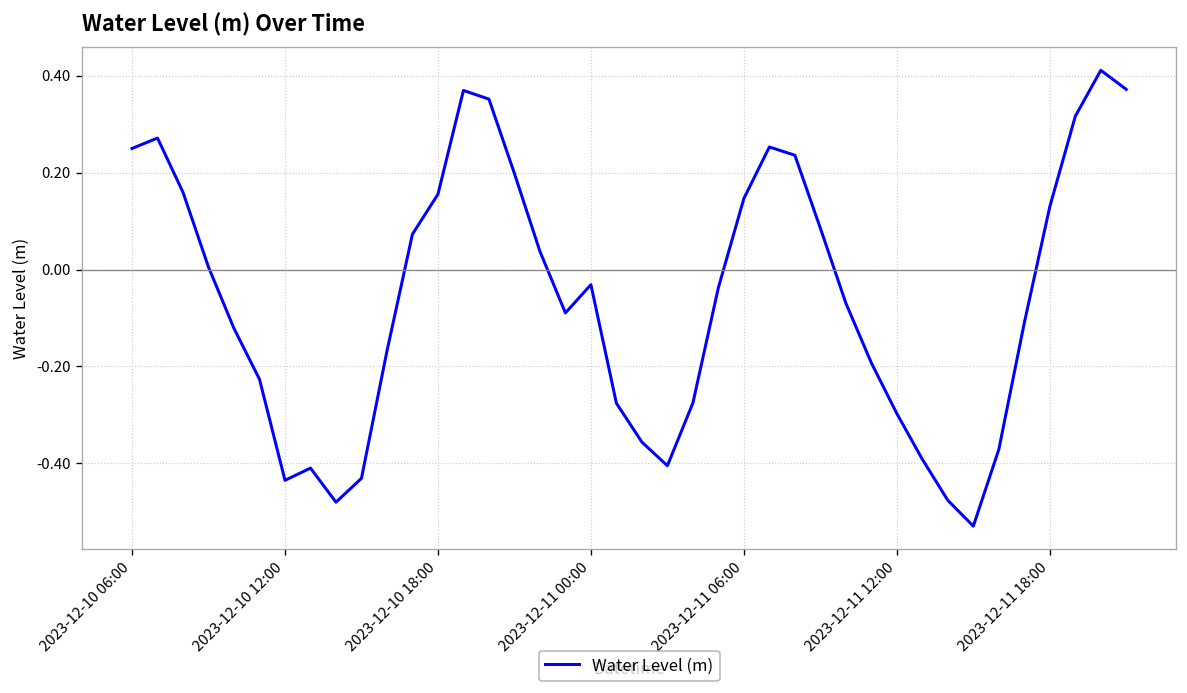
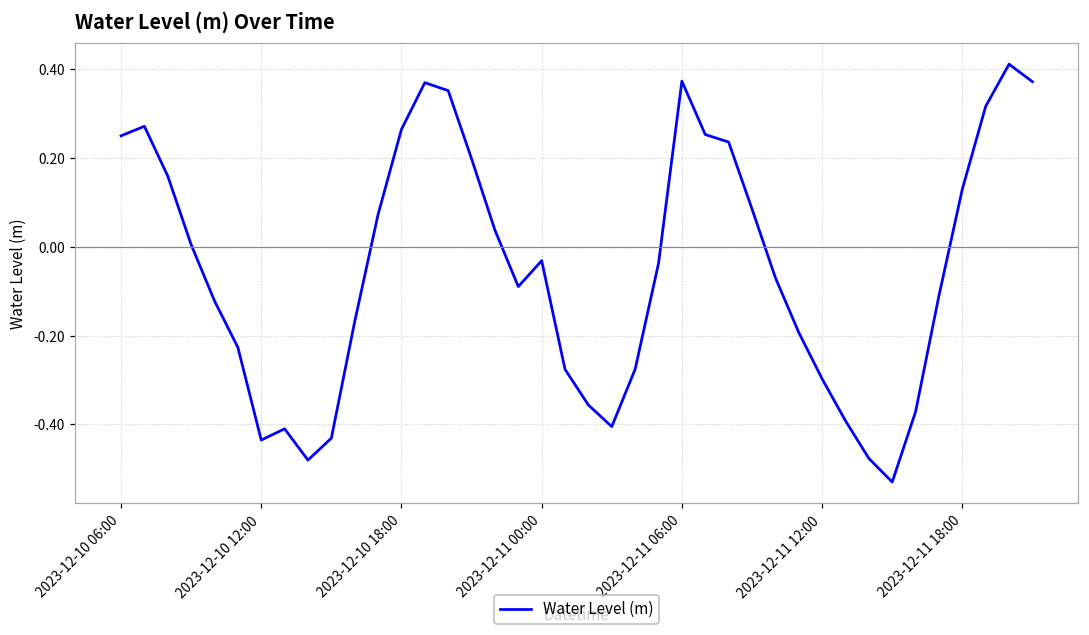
2023-12-10 18:00: 0.16 -> 0.26
2023-12-11 06:00: 0.15 -> 0.37
